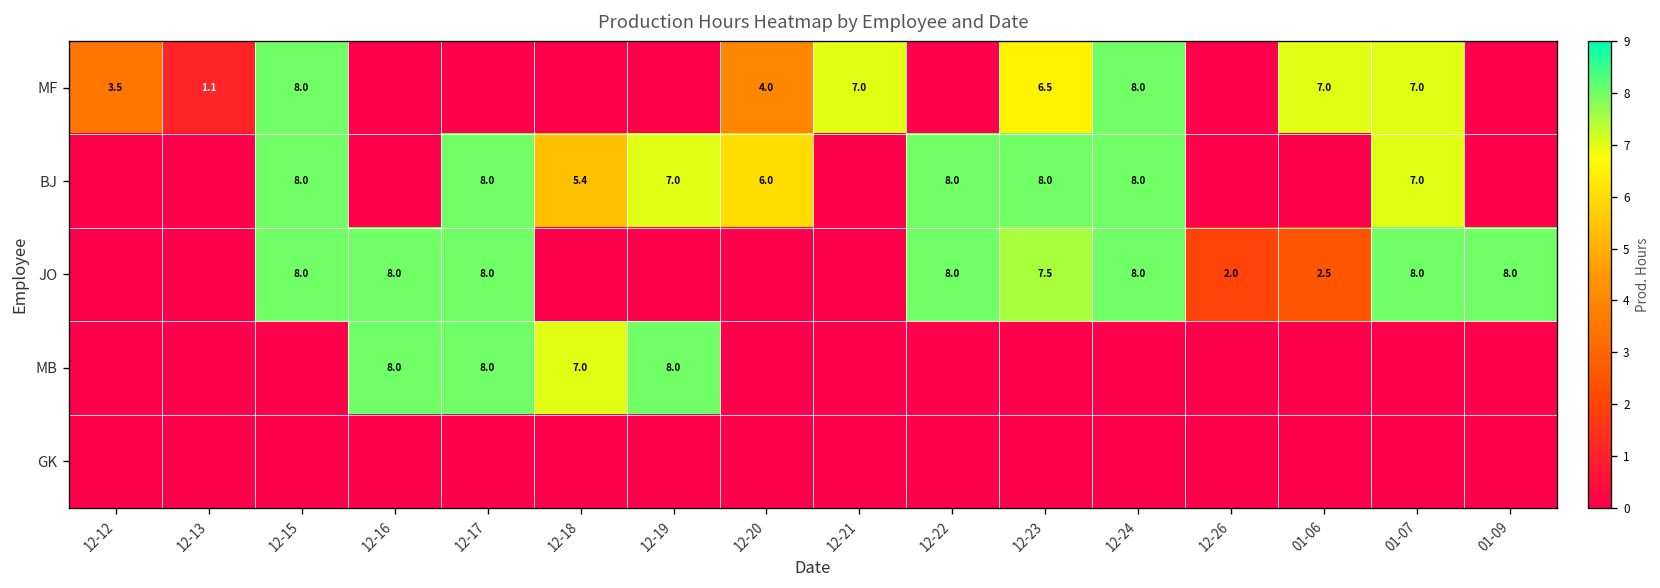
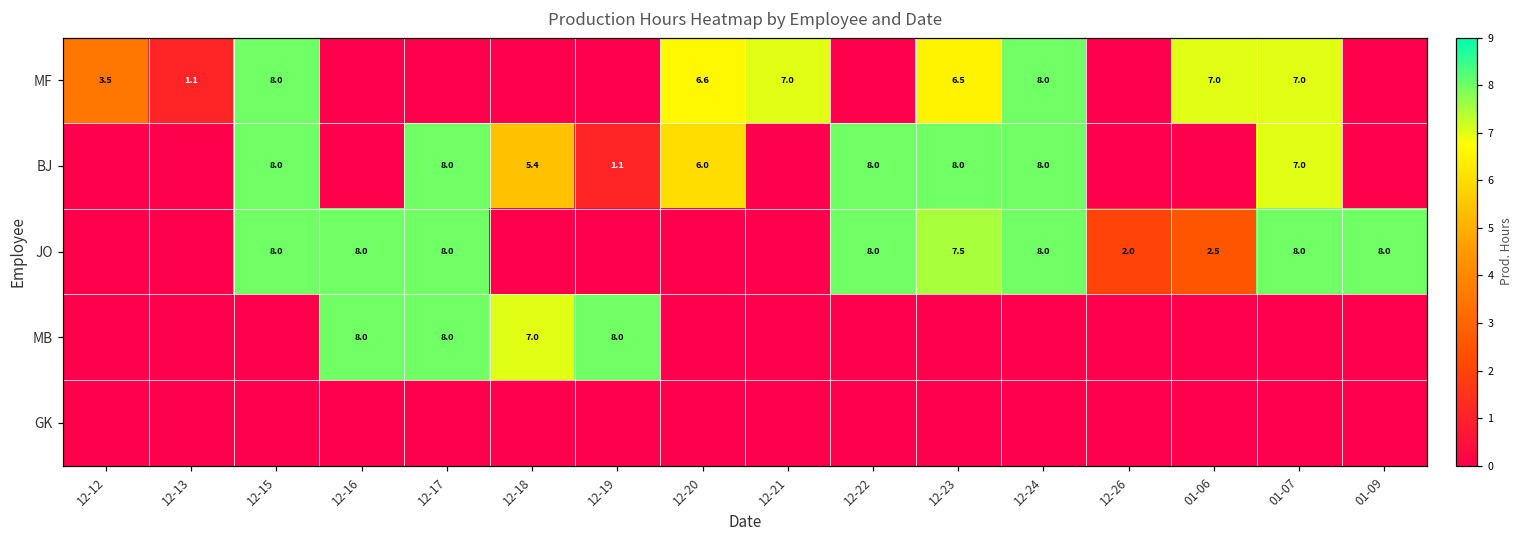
MF, 12-20: 4.0 -> 6.6
BJ, 12-19: 7.0 -> 1.1
